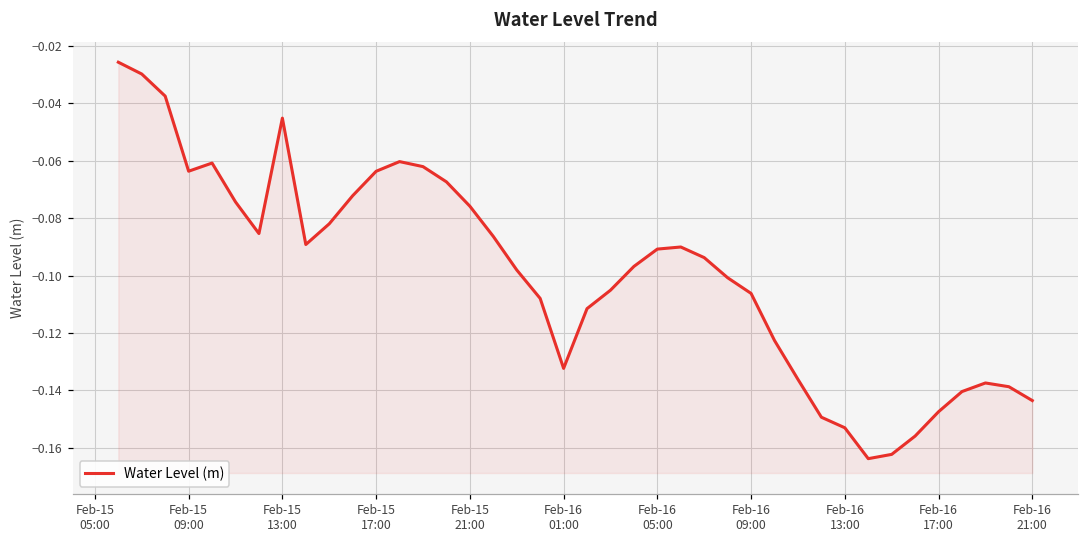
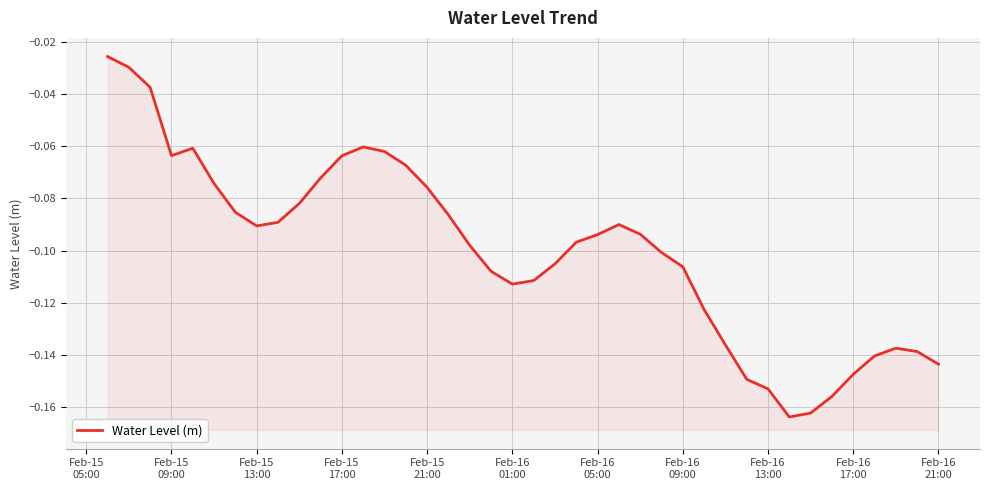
Feb-15 13:00: -0.045 -> -0.091
Feb-16 01:00: -0.132 -> -0.113
Feb-16 05:00: -0.091 -> -0.094
